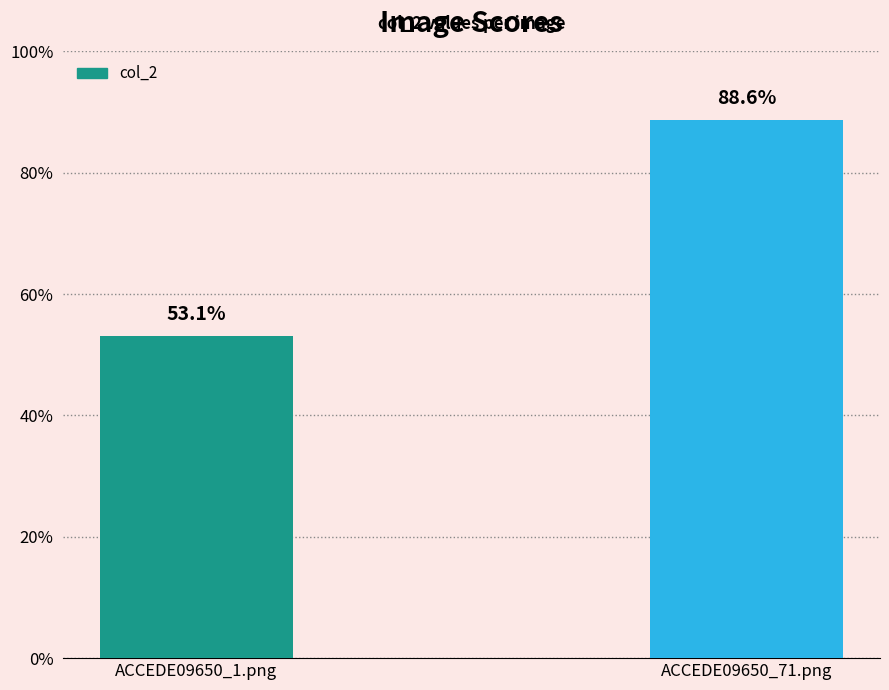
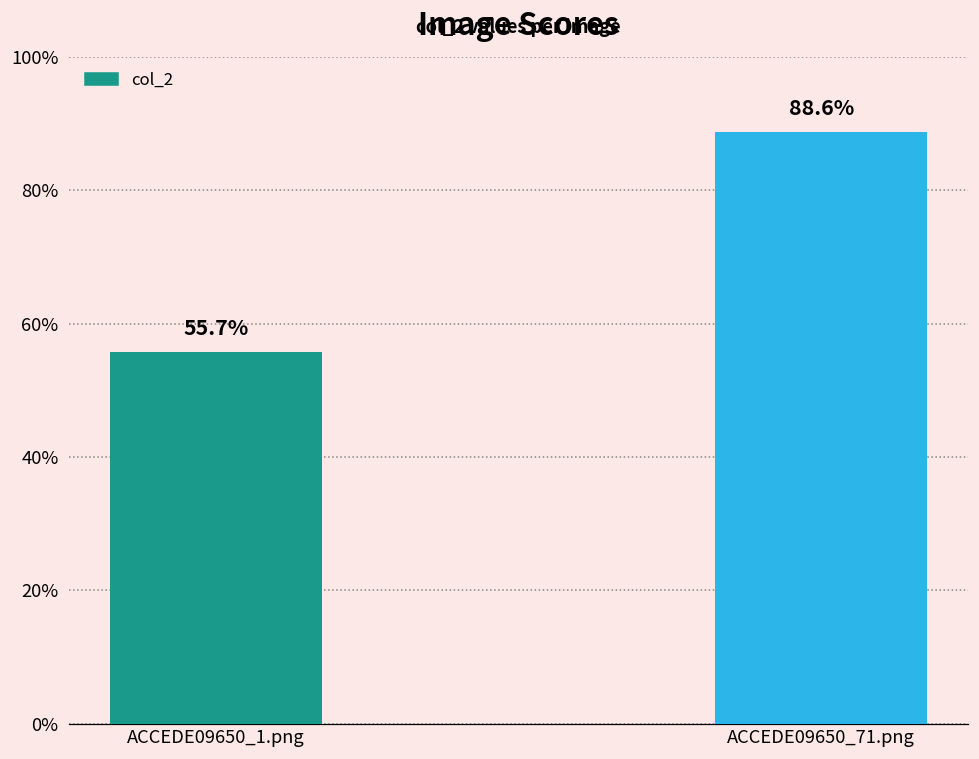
ACCEDE09650_1.png: 53.1% -> 55.7%
